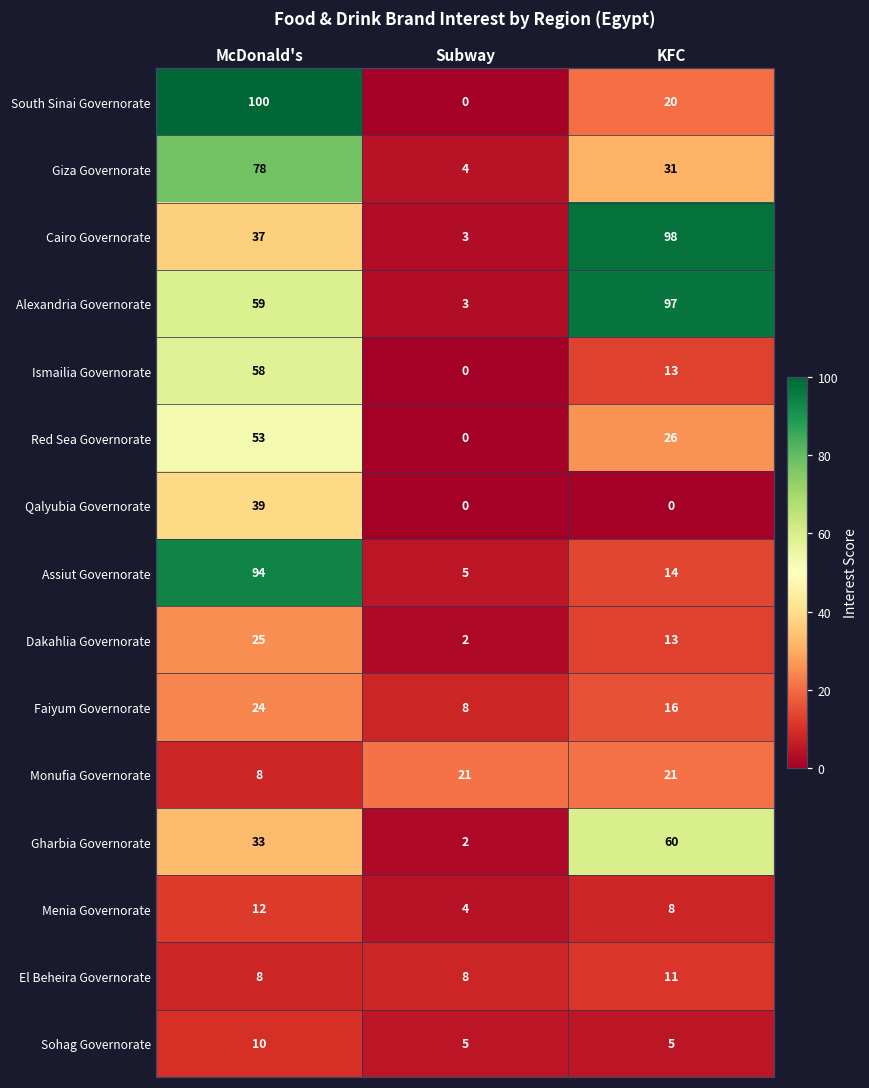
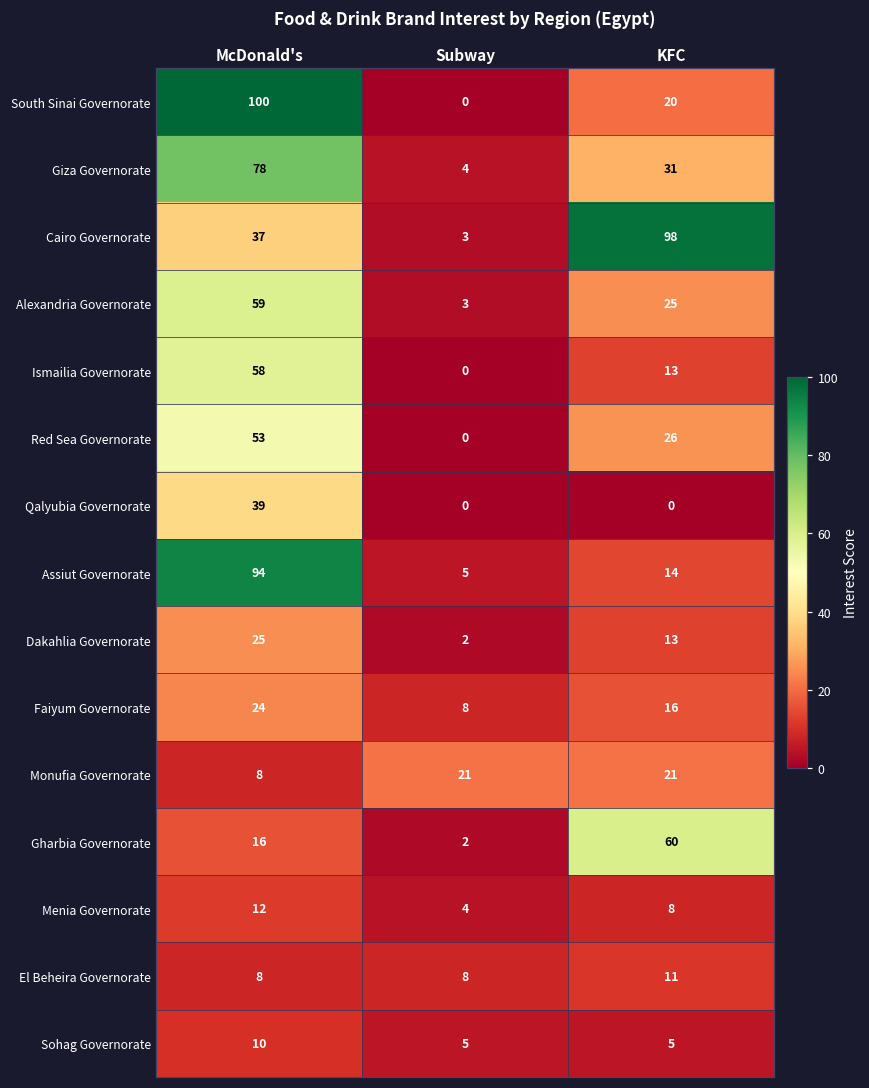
Alexandria Governorate, KFC: 97 -> 25
Gharbia Governorate, McDonald's: 33 -> 16
